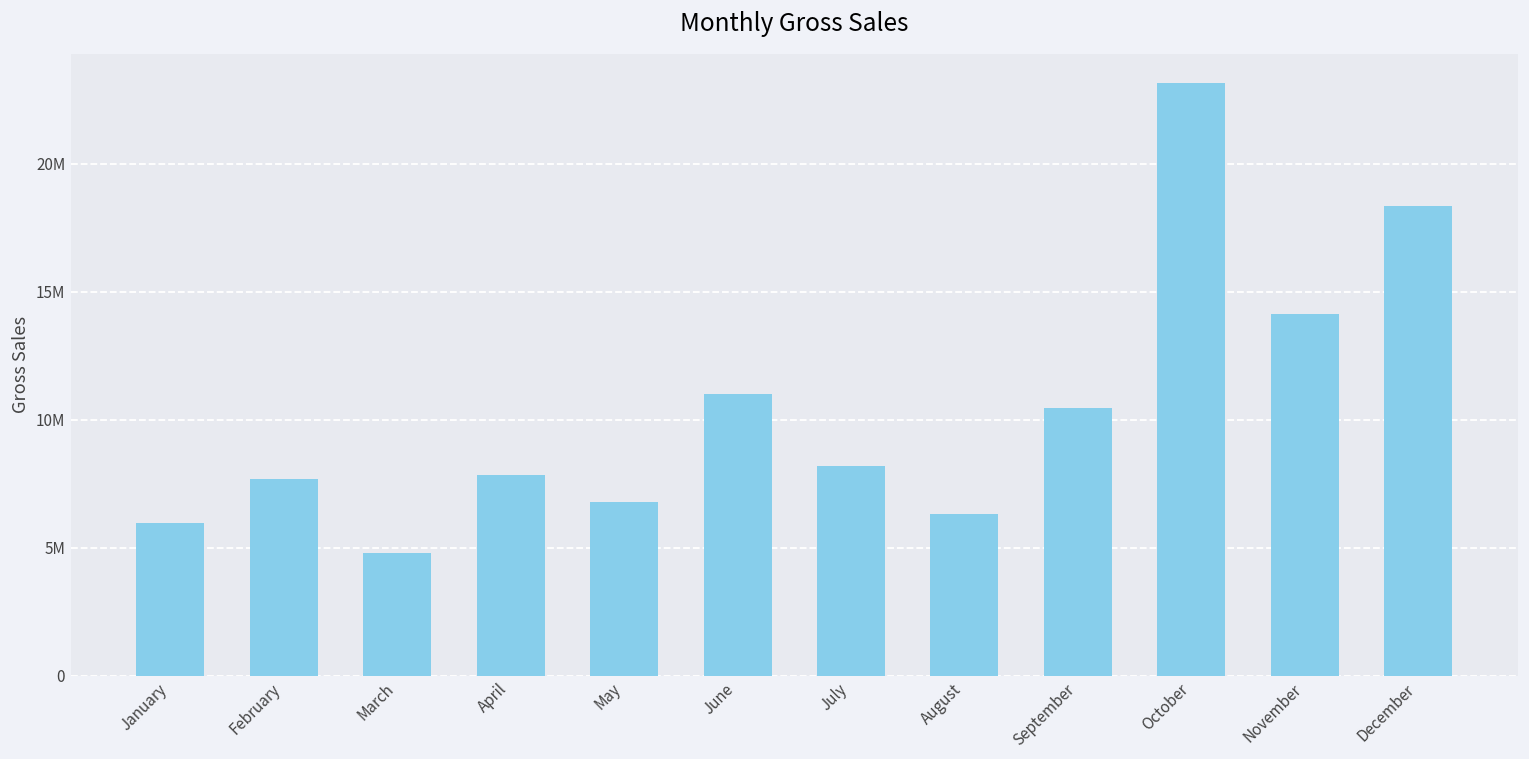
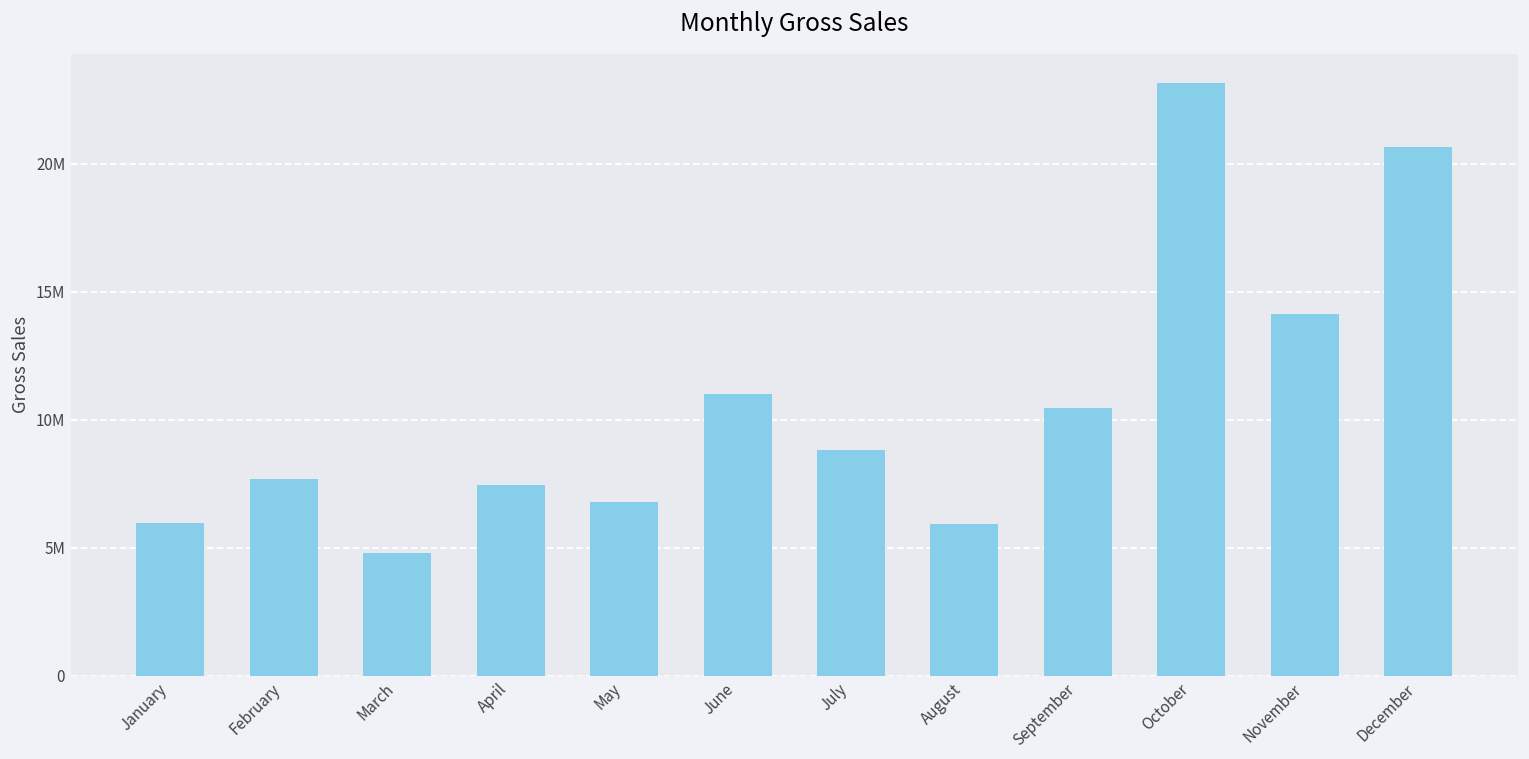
April: 7800000 -> 7400000
July: 8200000 -> 8800000
August: 6300000 -> 5900000
December: 18300000 -> 20700000
